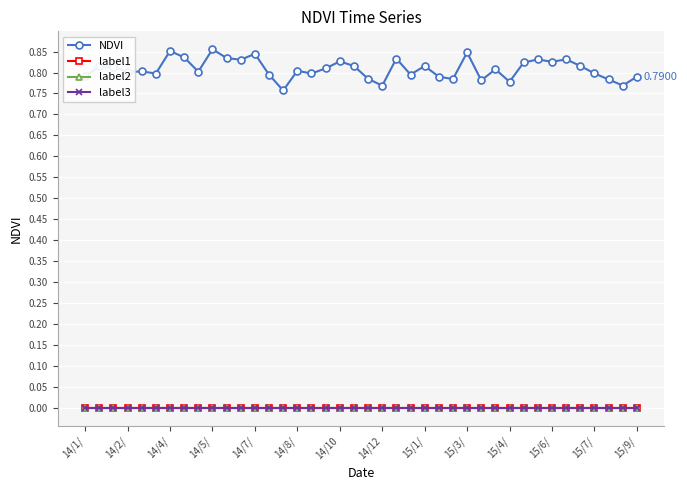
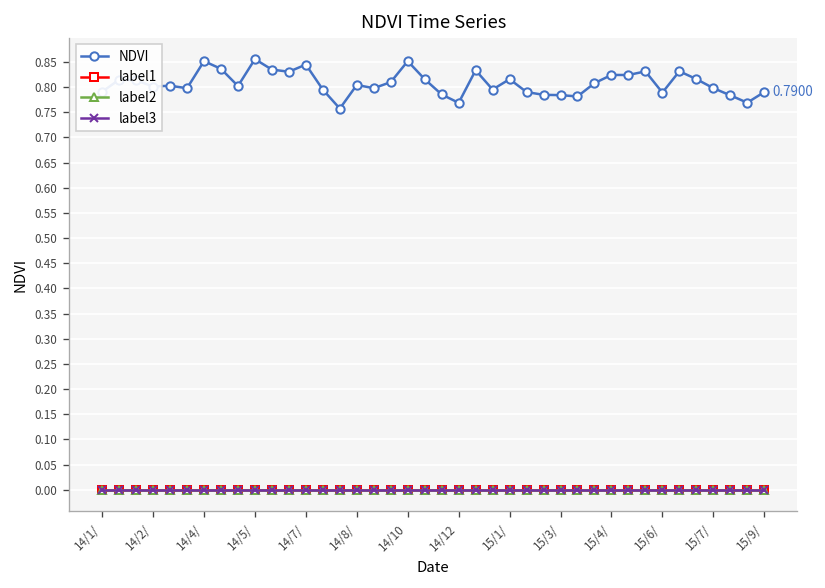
NDVI, 14/10: 0.83 -> 0.85
NDVI, 15/3/: 0.85 -> 0.78
NDVI, 15/4/: 0.78 -> 0.82
NDVI, 15/6/: 0.83 -> 0.79
